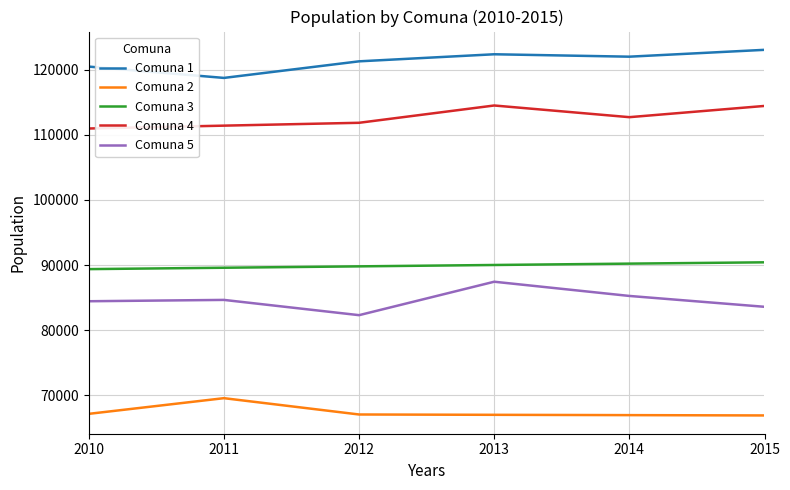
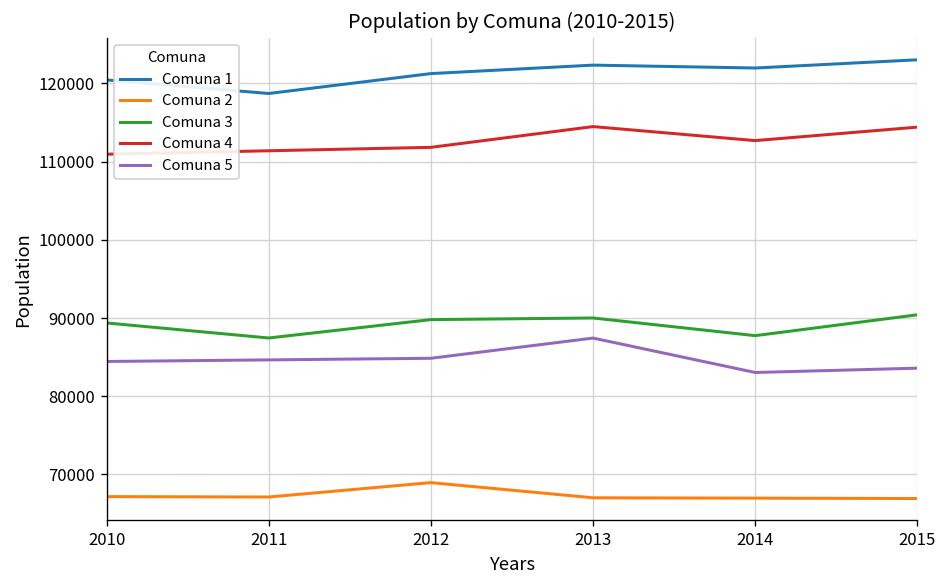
Comuna 2, 2011: 70000 -> 67000
Comuna 3, 2011: 90000 -> 87000
Comuna 2, 2012: 67000 -> 69000
Comuna 5, 2012: 82000 -> 85000
Comuna 3, 2014: 90000 -> 88000
Comuna 5, 2014: 85000 -> 83000
